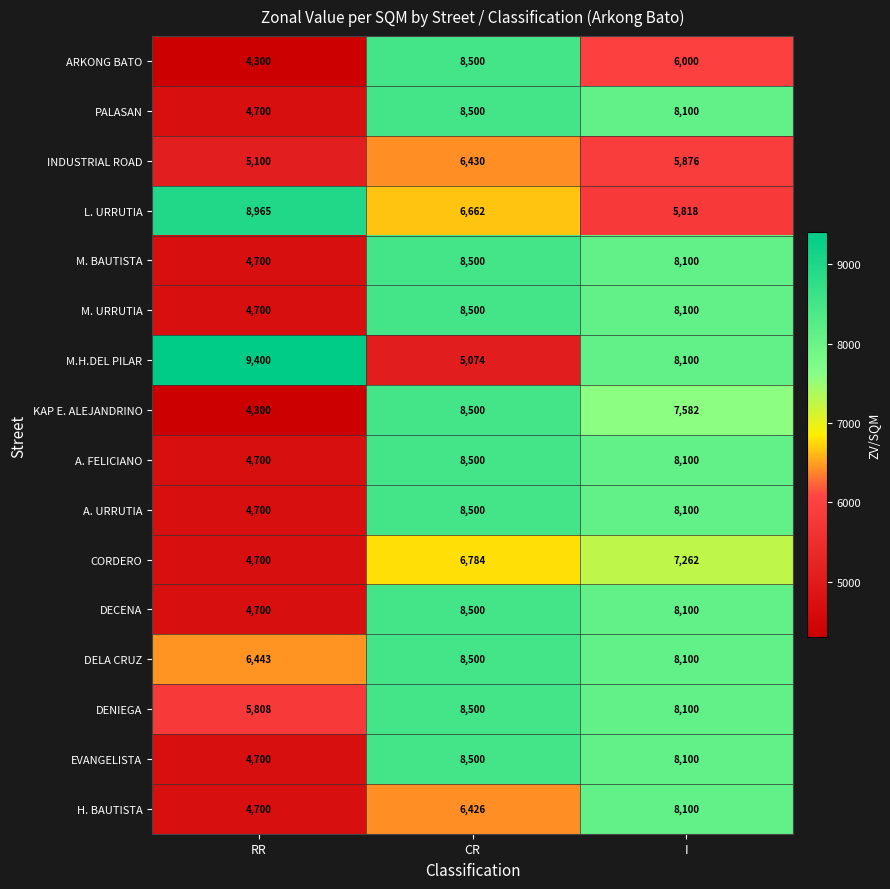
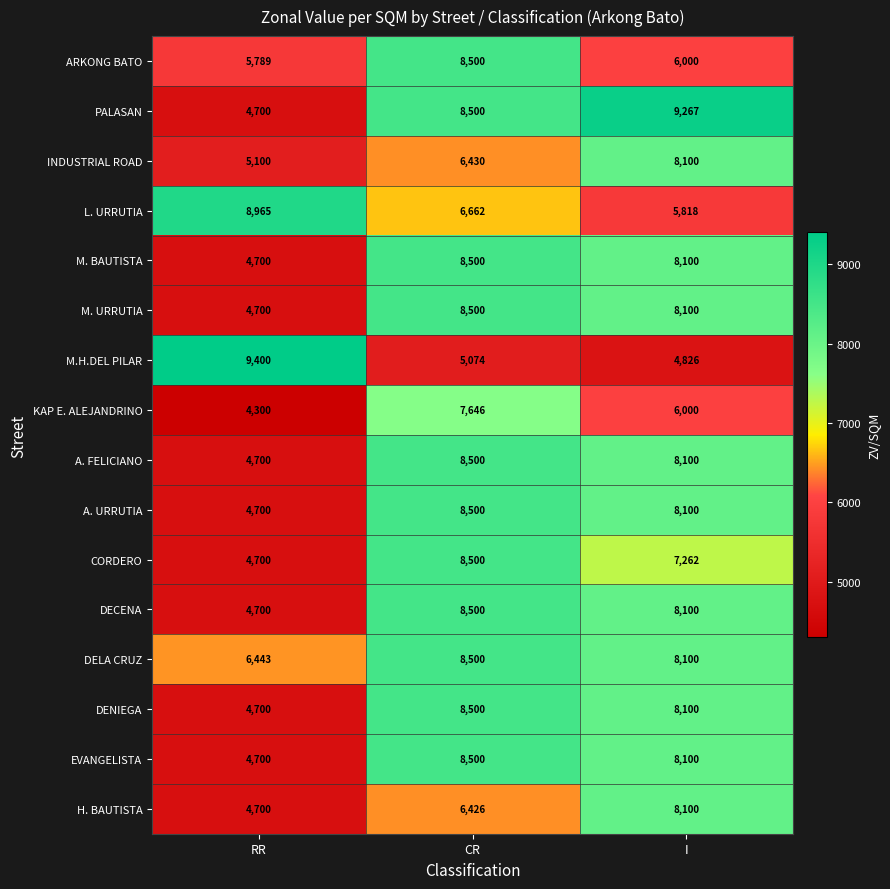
ARKONG BATO, RR: 4,300 -> 5,789
PALASAN, I: 8,100 -> 9,267
INDUSTRIAL ROAD, I: 5,876 -> 8,100
M.H.DEL PILAR, I: 8,100 -> 4,826
KAP E. ALEJANDRINO, CR: 8,500 -> 7,646
KAP E. ALEJANDRINO, I: 7,582 -> 6,000
CORDERO, CR: 6,784 -> 8,500
DENIEGA, RR: 5,808 -> 4,700
